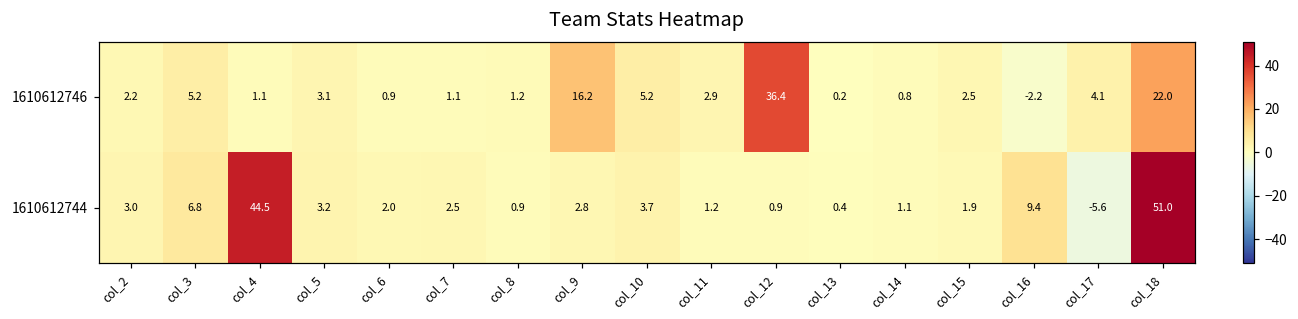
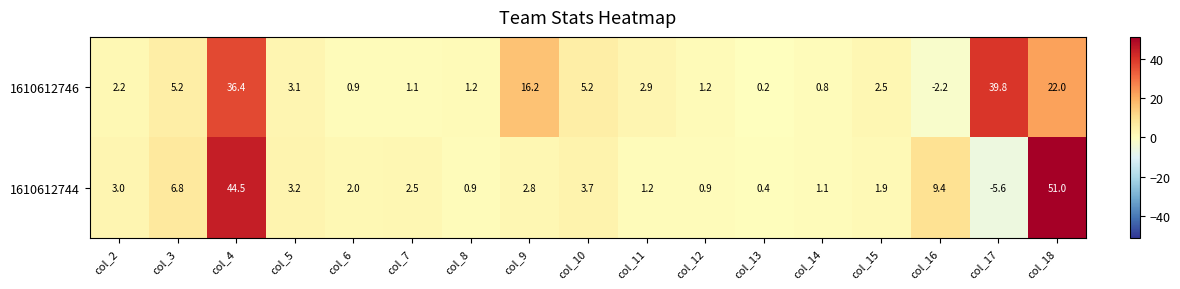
1610612746, col_4: 1.1 -> 36.4
1610612746, col_12: 36.4 -> 1.2
1610612746, col_17: 4.1 -> 39.8
